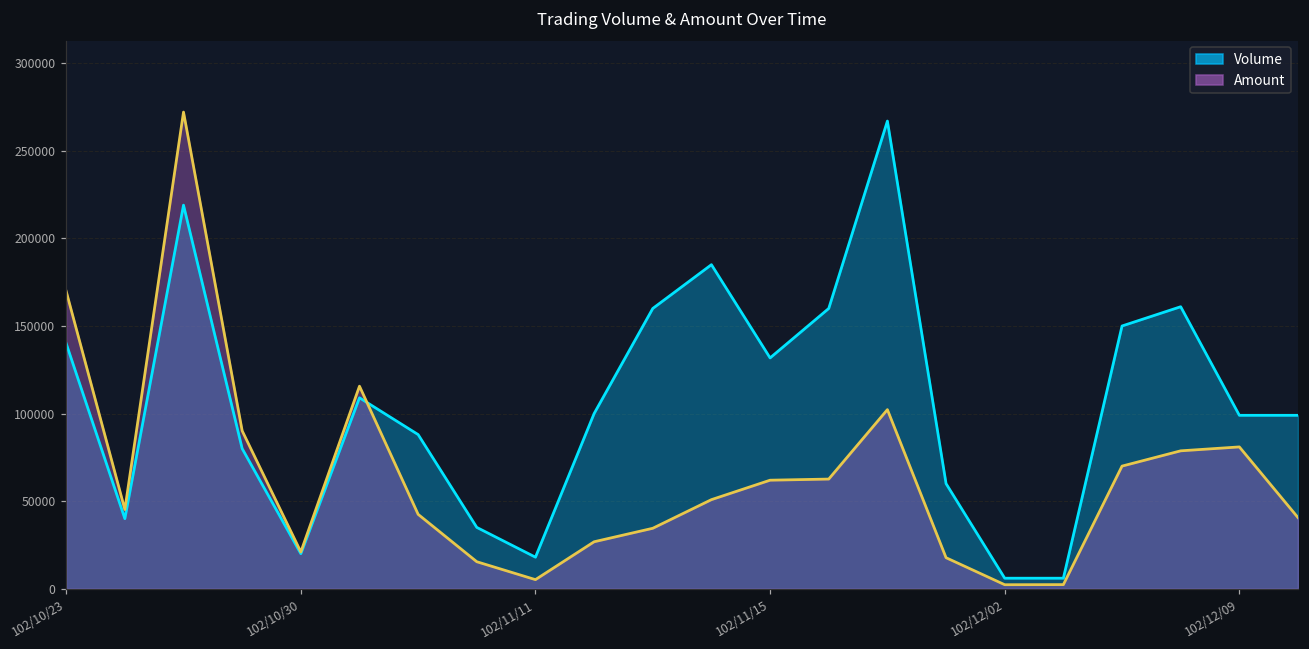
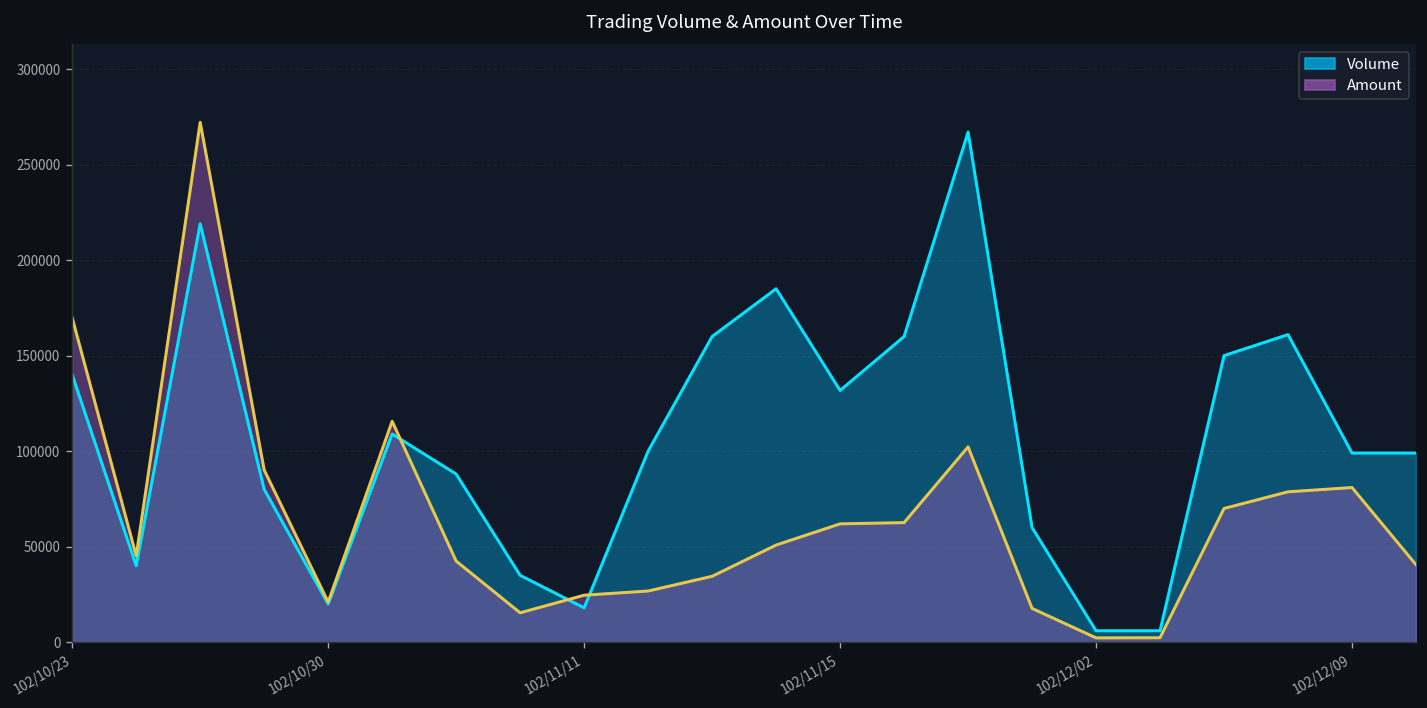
Amount, 102/11/11: 5000 -> 25000
